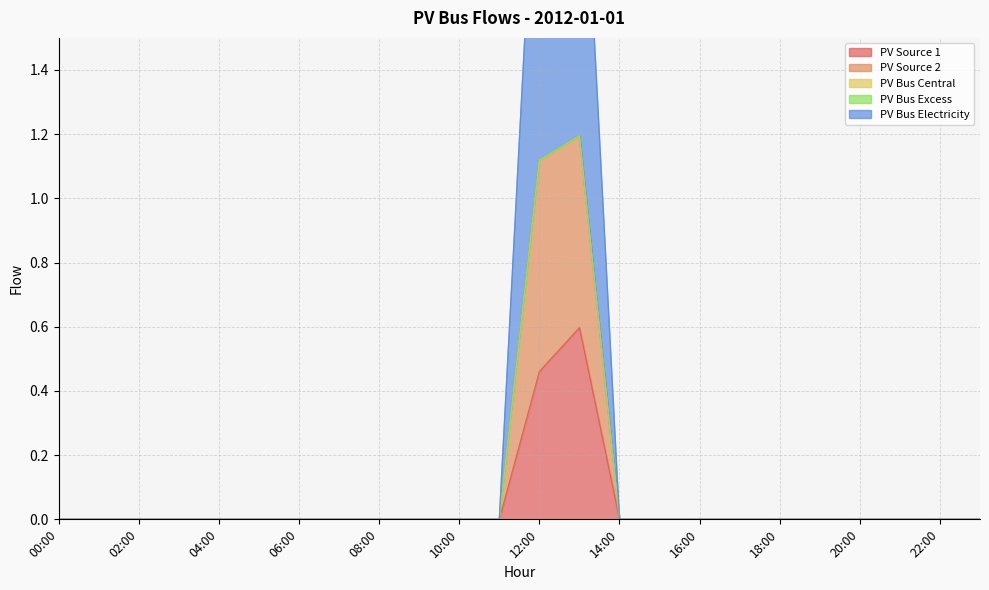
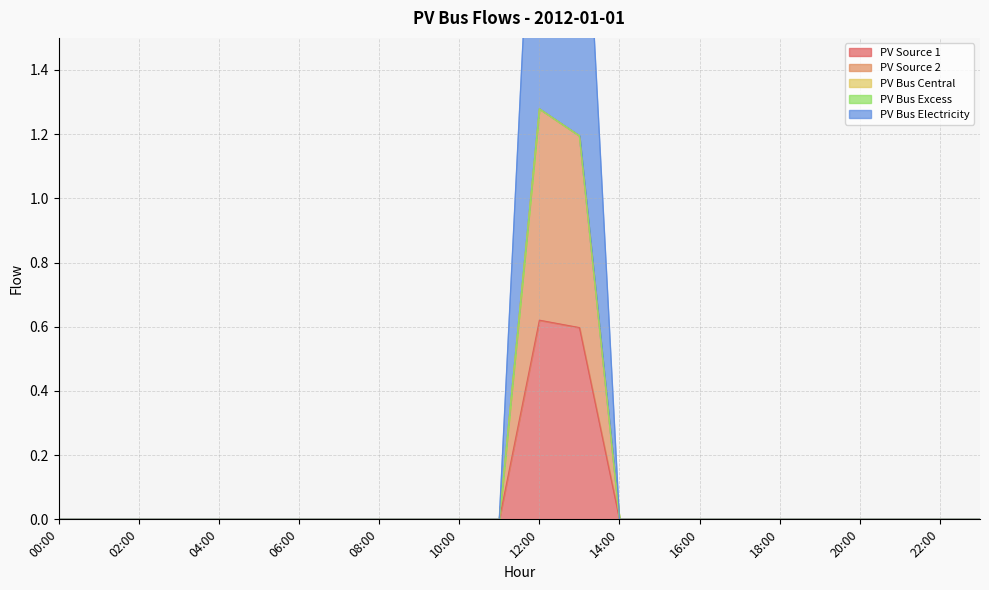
PV Source 1, 12:00: 0.46 -> 0.62
